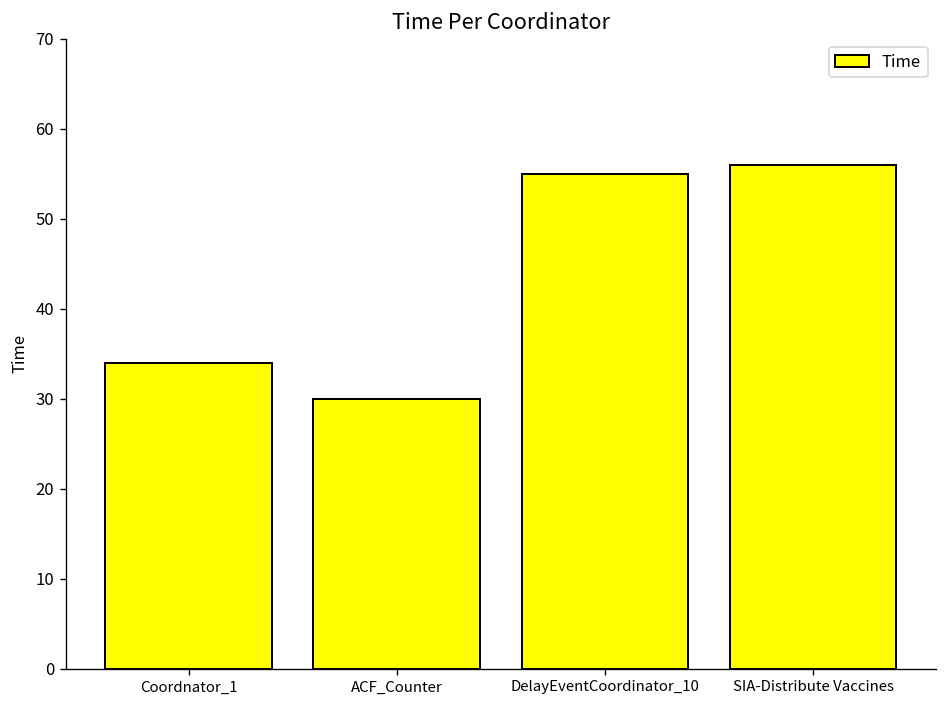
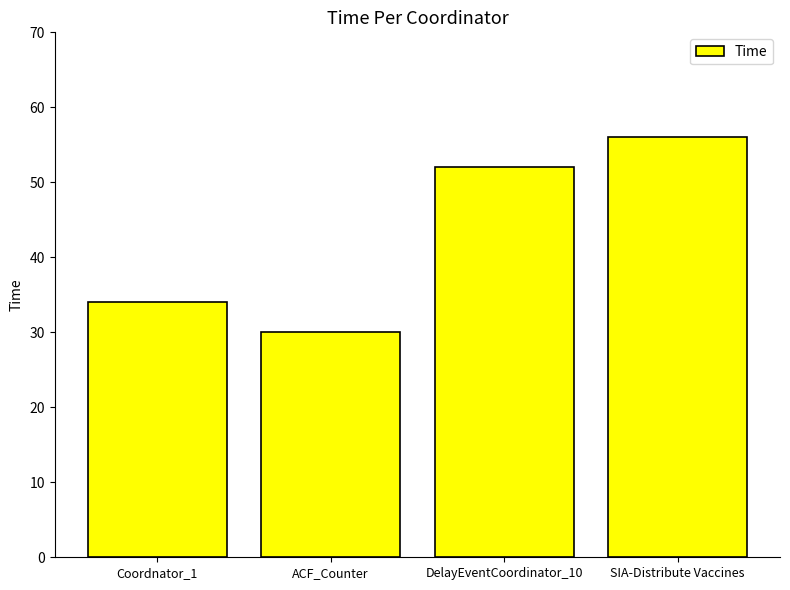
DelayEventCoordinator_10: 55 -> 52
